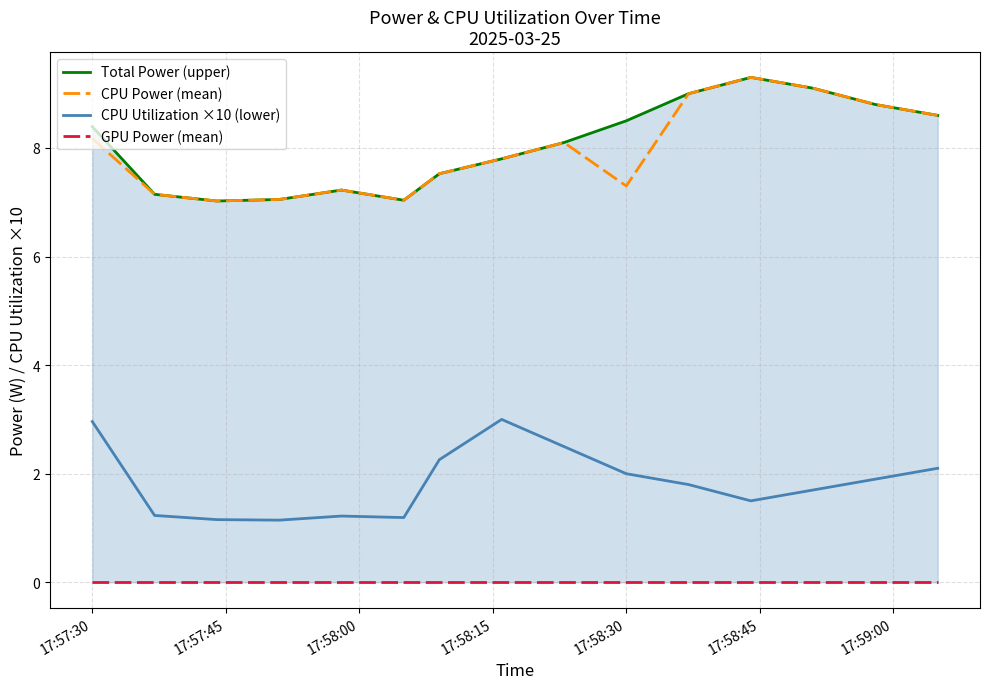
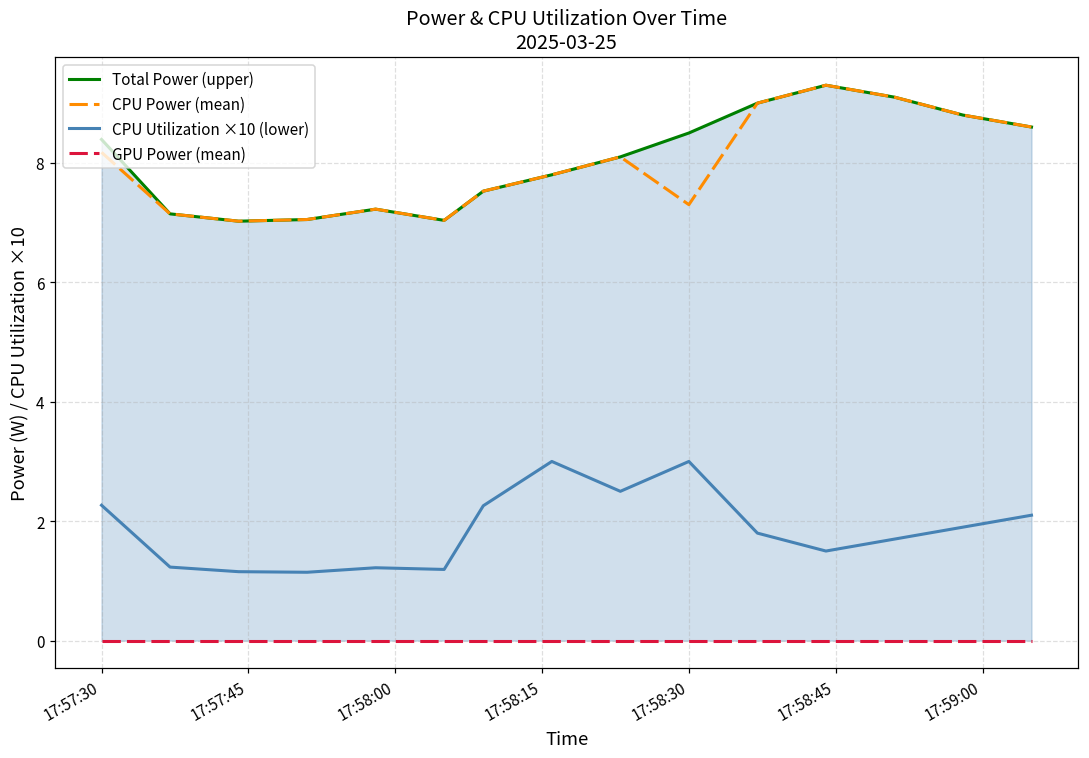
CPU Utilization ×10 (lower), 17:57:30: 3.0 -> 2.3
CPU Utilization ×10 (lower), 17:58:30: 2.0 -> 3.0
